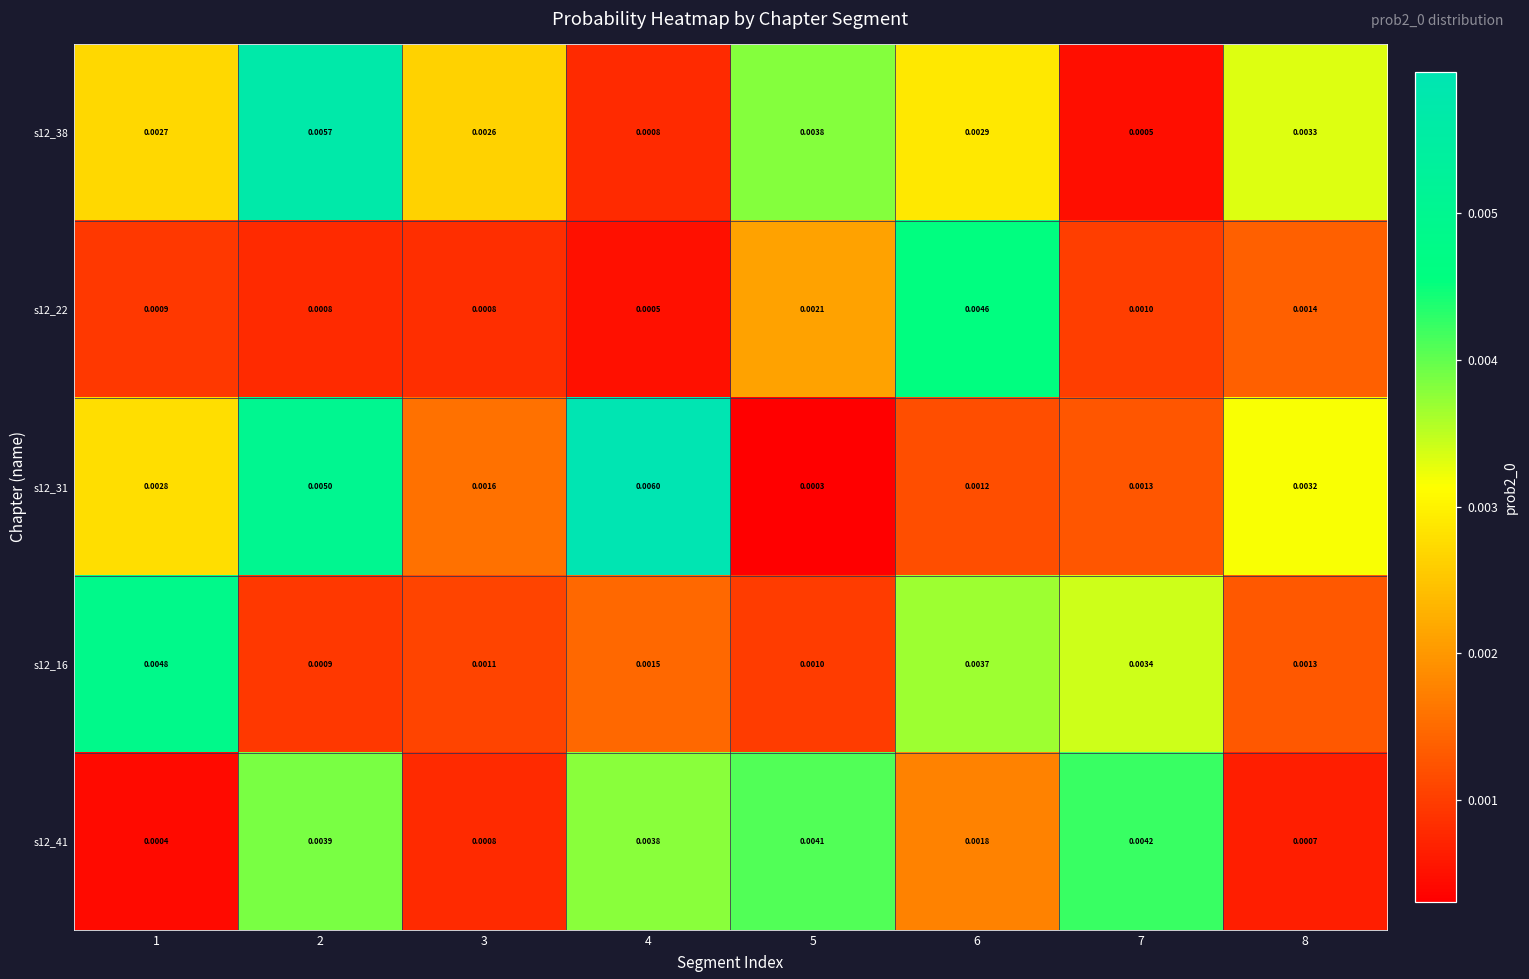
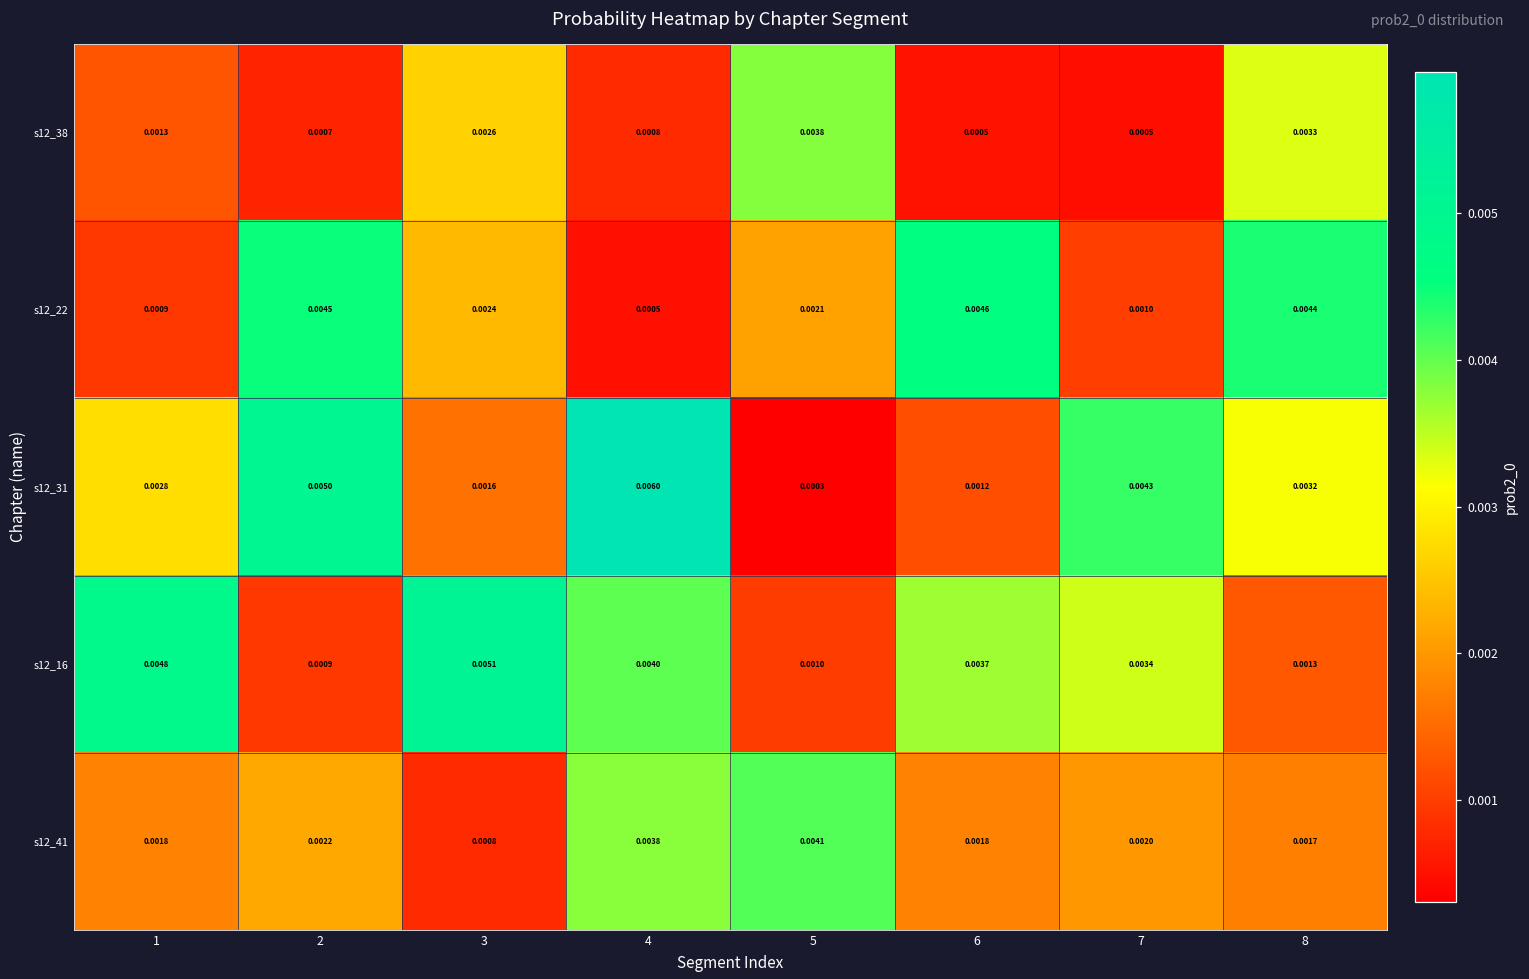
s12_38, 1: 0.0027 -> 0.0013
s12_38, 2: 0.0057 -> 0.0007
s12_38, 6: 0.0029 -> 0.0005
s12_22, 2: 0.0008 -> 0.0045
s12_22, 3: 0.0008 -> 0.0024
s12_22, 8: 0.0014 -> 0.0044
s12_31, 7: 0.0013 -> 0.0043
s12_16, 3: 0.0011 -> 0.0051
s12_16, 4: 0.0015 -> 0.0040
s12_41, 1: 0.0004 -> 0.0018
s12_41, 2: 0.0039 -> 0.0022
s12_41, 7: 0.0042 -> 0.0020
s12_41, 8: 0.0007 -> 0.0017
